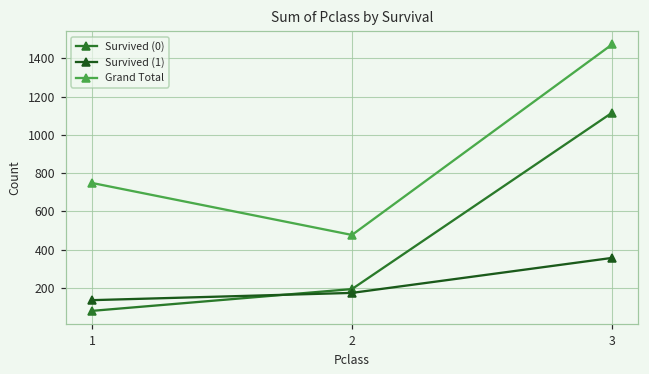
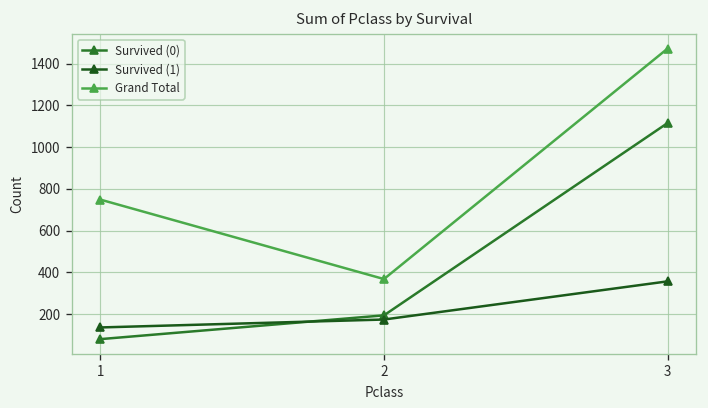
Grand Total, 2: 480 -> 370
